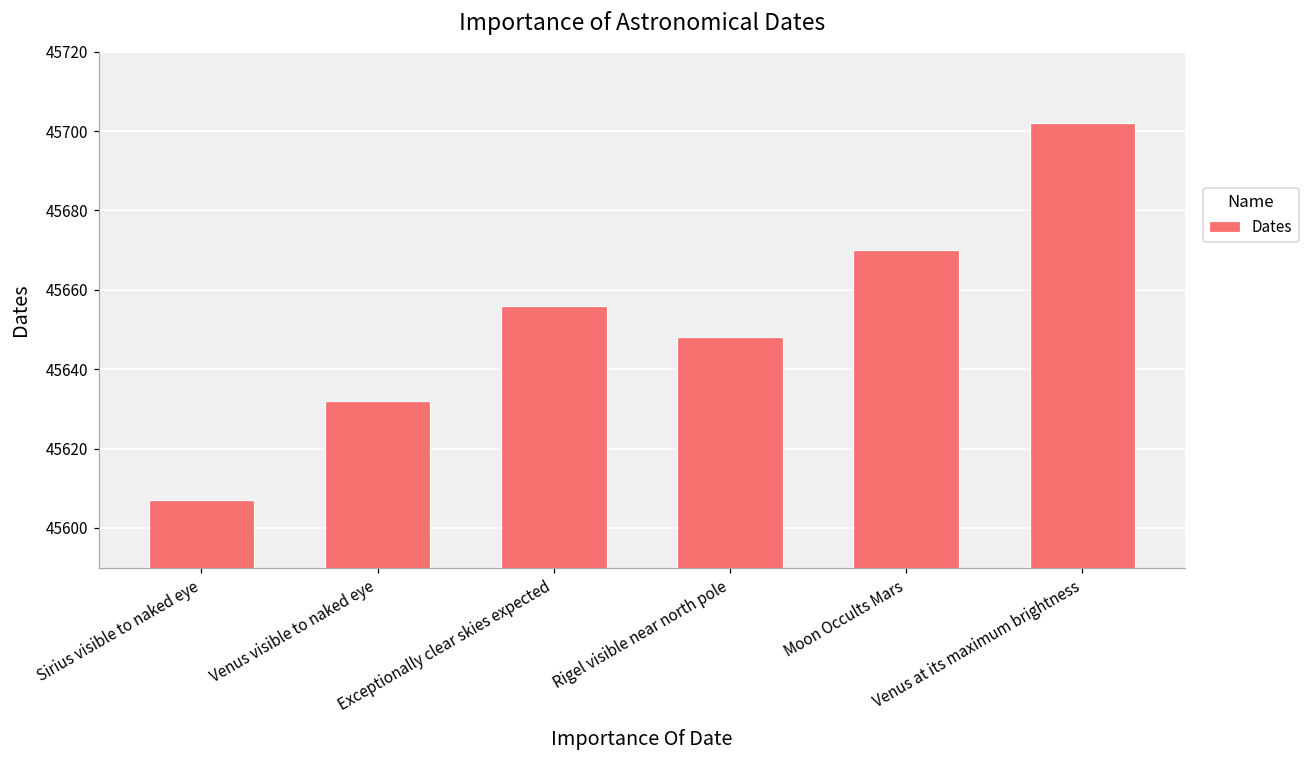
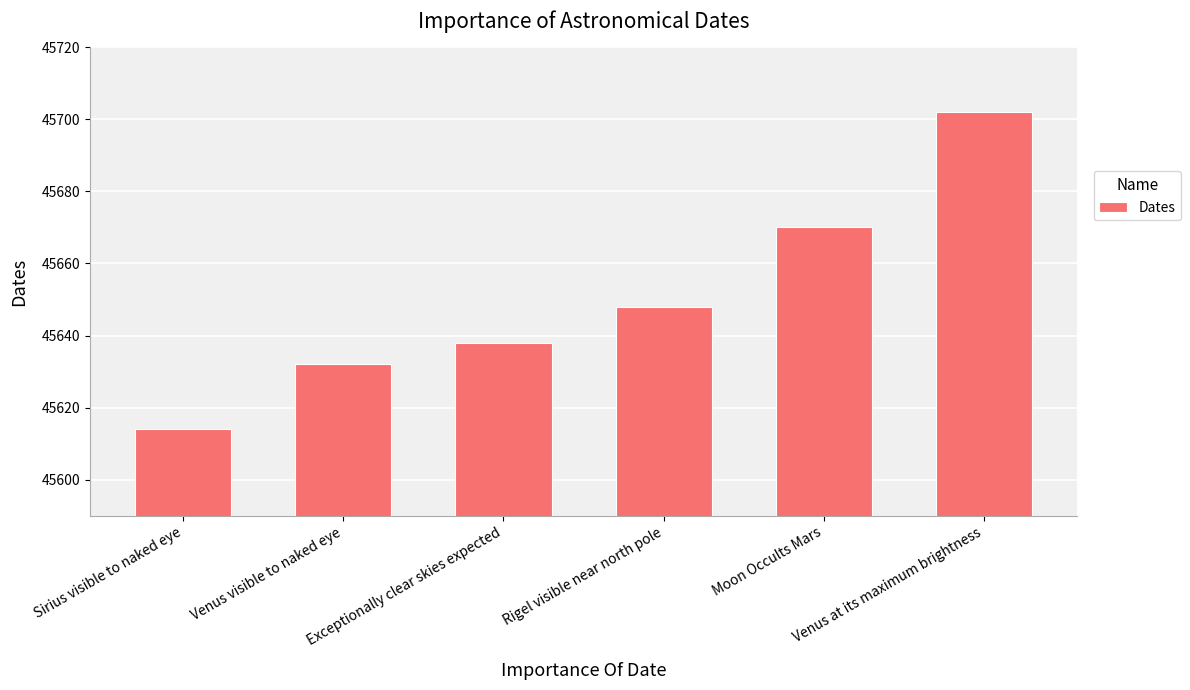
Sirius visible to naked eye: 45607 -> 45614
Exceptionally clear skies expected: 45656 -> 45638
